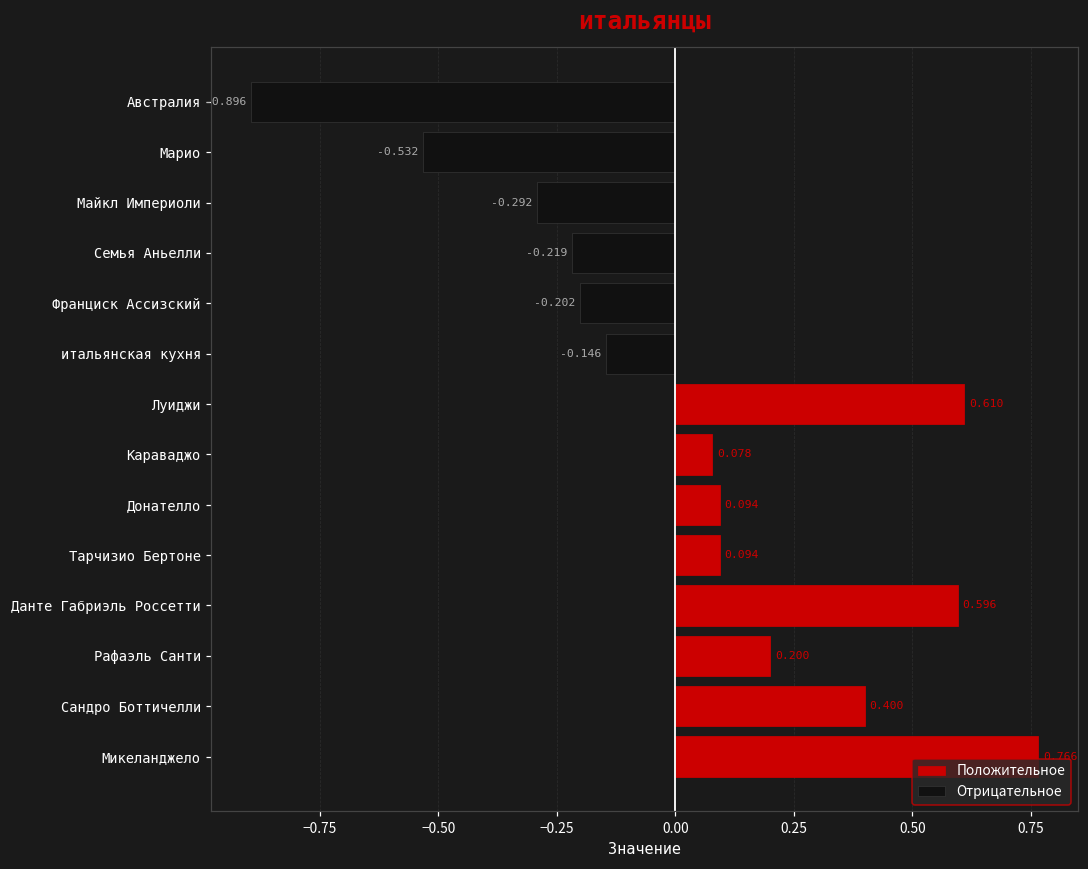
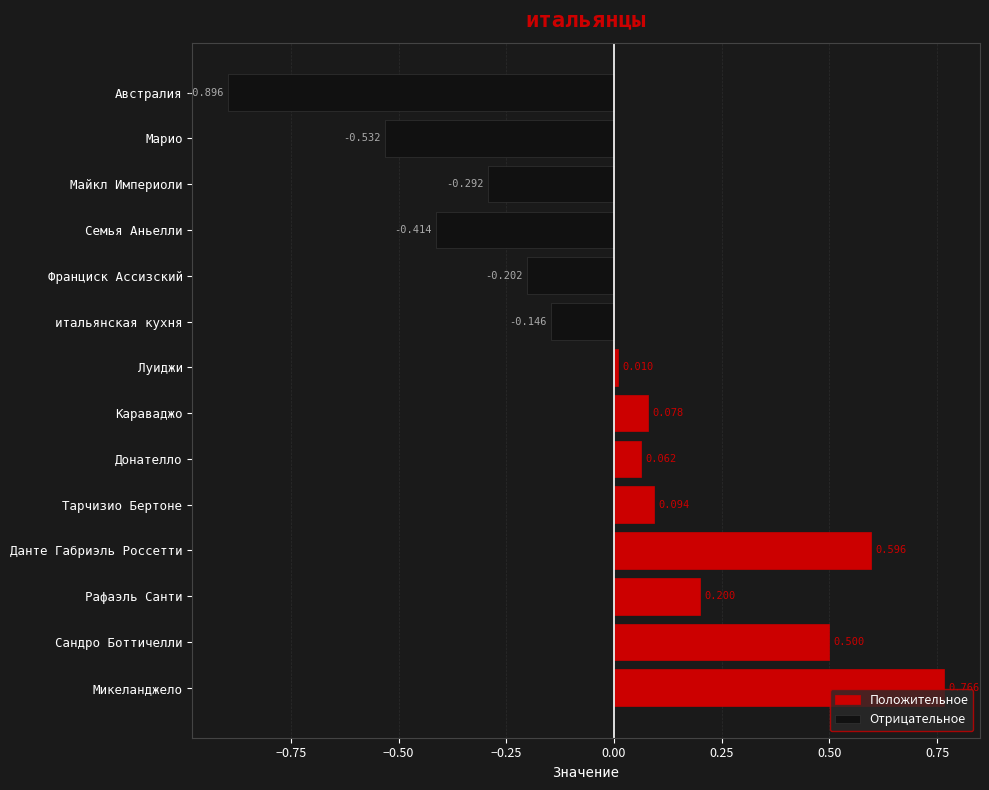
Отрицательное, Семья Аньелли: -0.219 -> -0.414
Положительное, Луиджи: 0.610 -> 0.010
Положительное, Донателло: 0.094 -> 0.062
Положительное, Сандро Боттичелли: 0.400 -> 0.500
